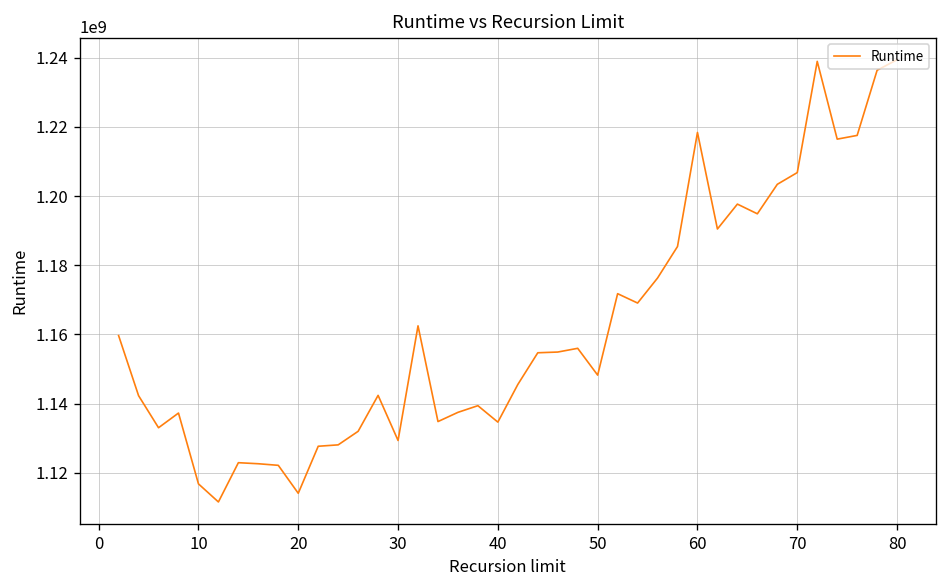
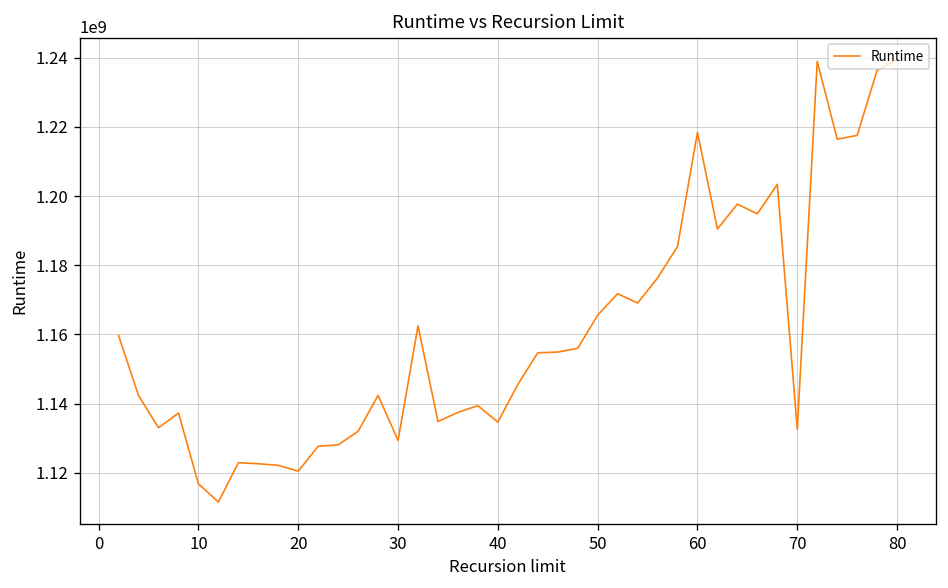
20: 1114000000 -> 1120000000
50: 1148000000 -> 1166000000
70: 1207000000 -> 1133000000
